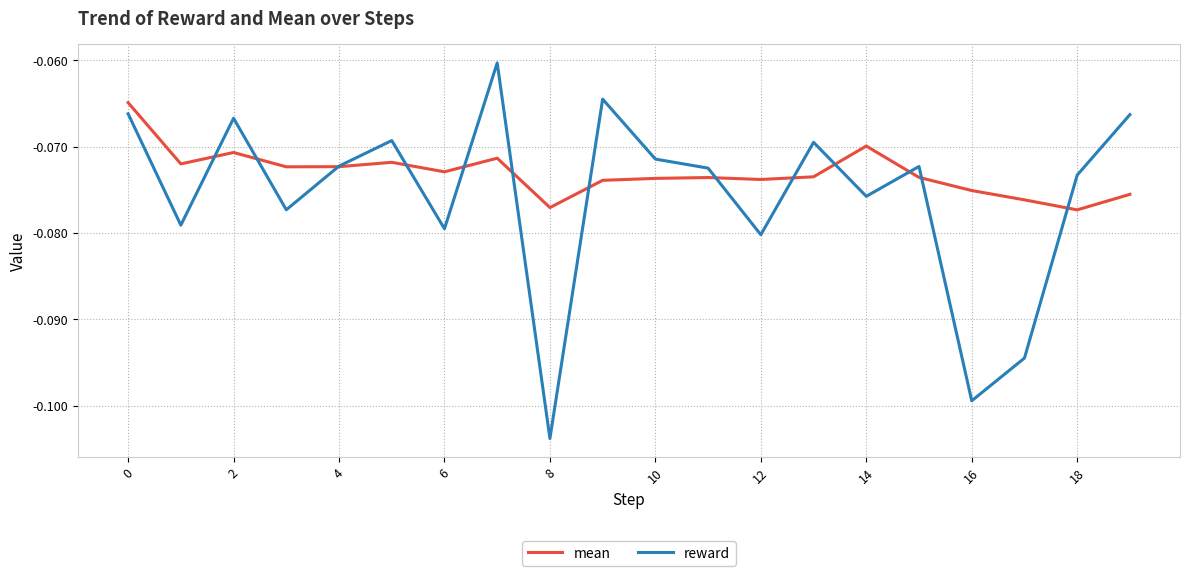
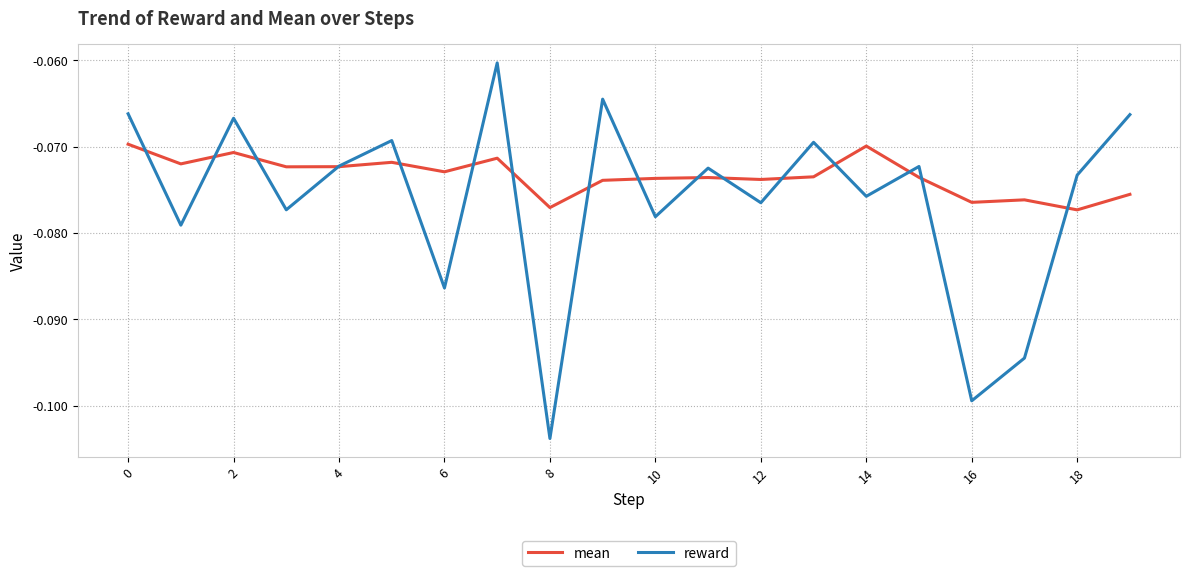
mean, 0: -0.065 -> -0.070
reward, 6: -0.080 -> -0.086
reward, 10: -0.071 -> -0.078
reward, 12: -0.080 -> -0.077
mean, 16: -0.075 -> -0.076
